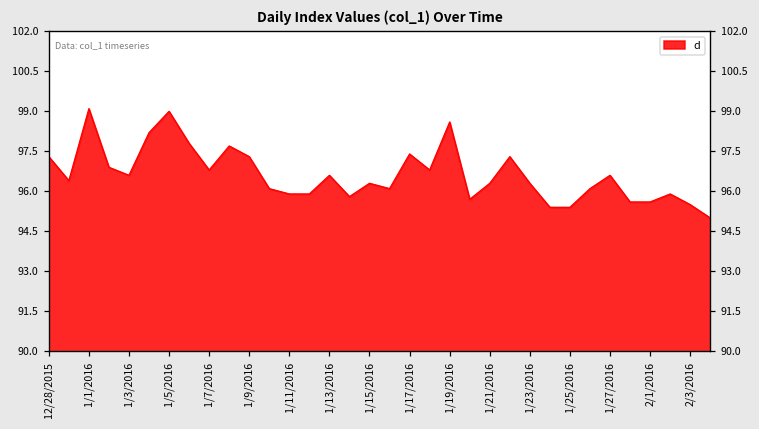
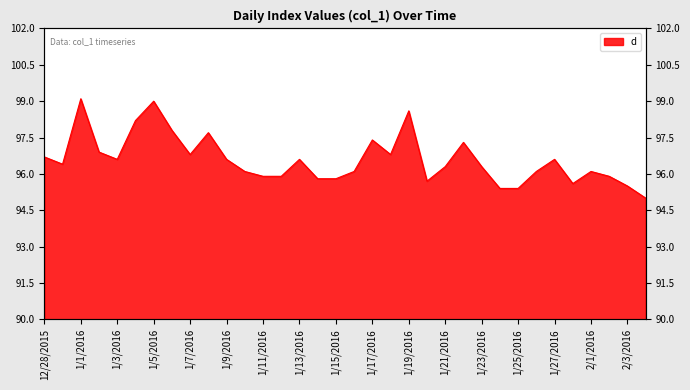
12/28/2015: 97.3 -> 96.7
1/9/2016: 97.3 -> 96.6
1/15/2016: 96.3 -> 95.8
2/1/2016: 95.6 -> 96.1
